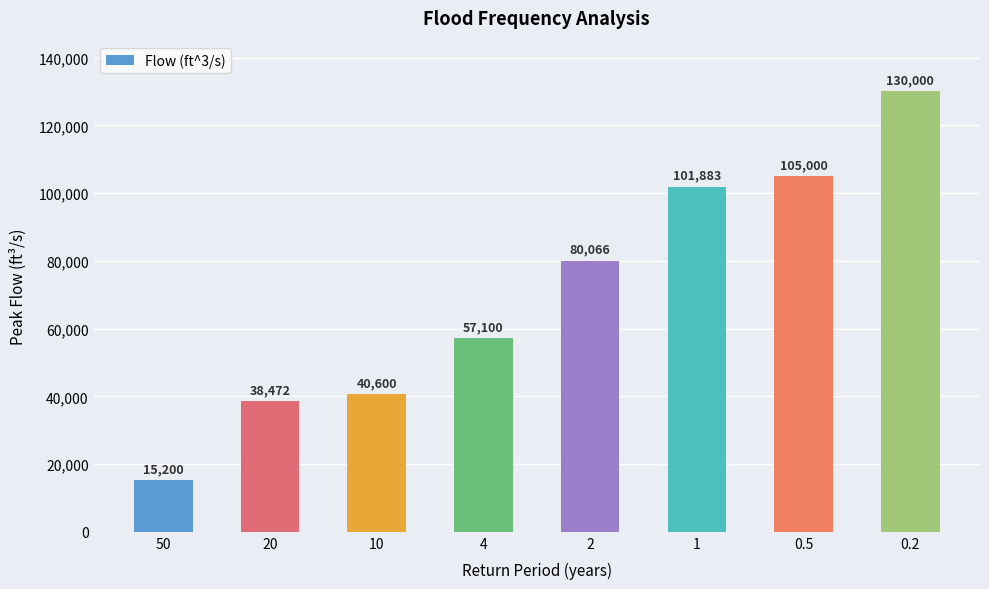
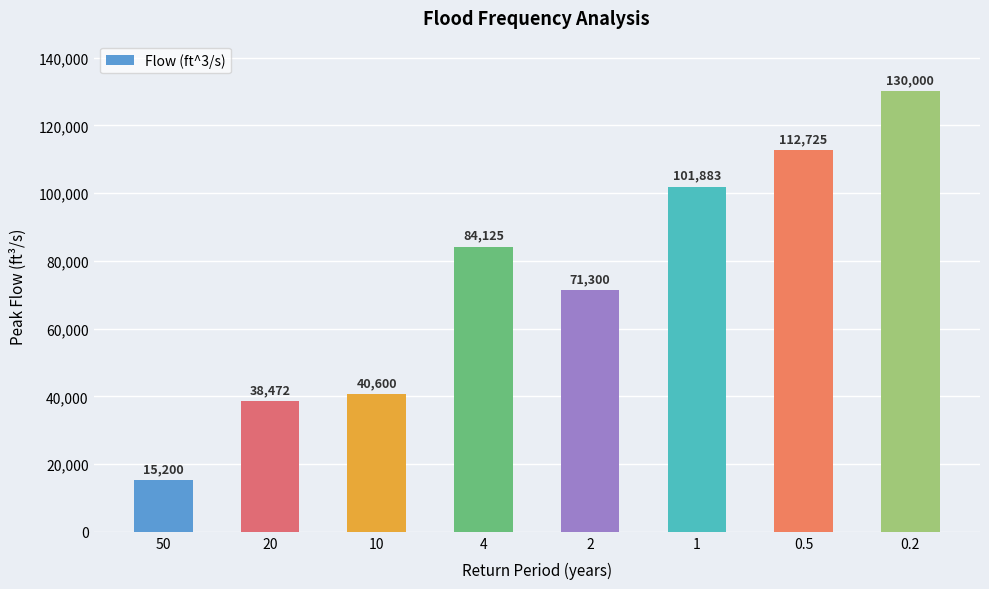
4: 57,100 -> 84,125
2: 80,066 -> 71,300
0.5: 105,000 -> 112,725
